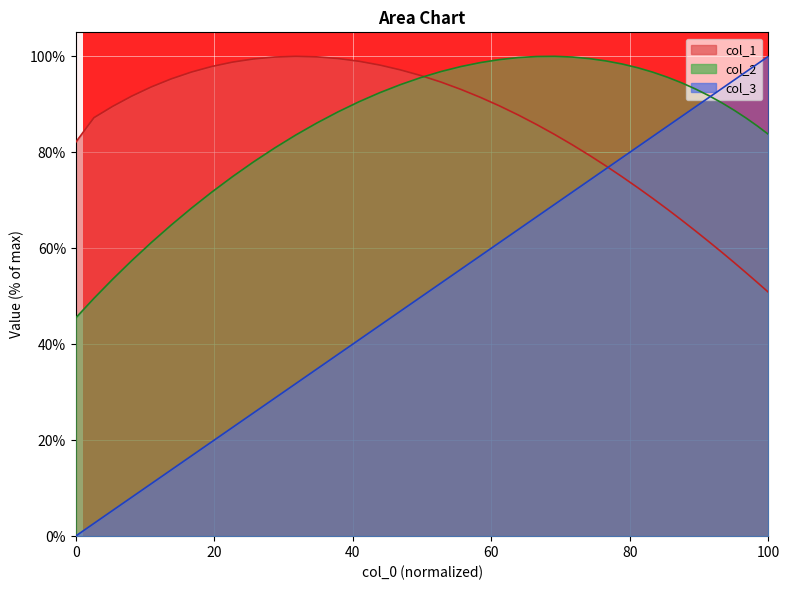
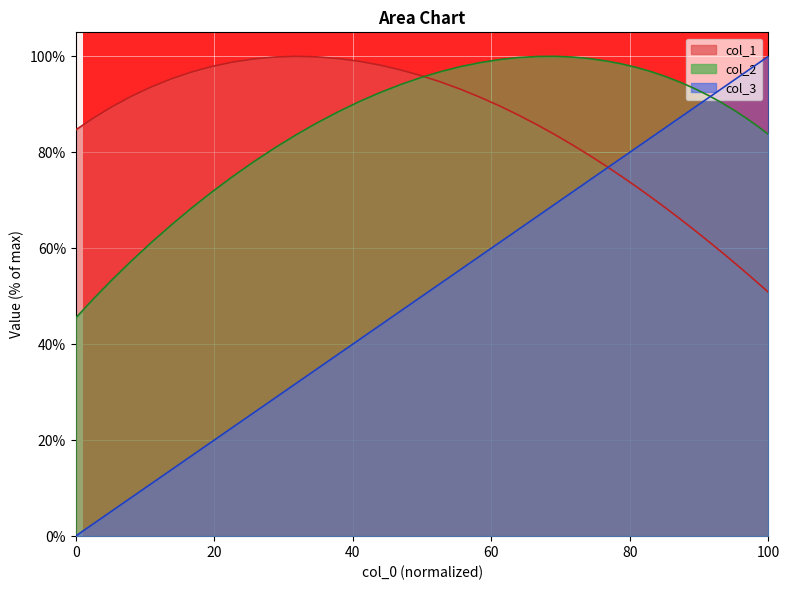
col_1, 0: 82% -> 85%
